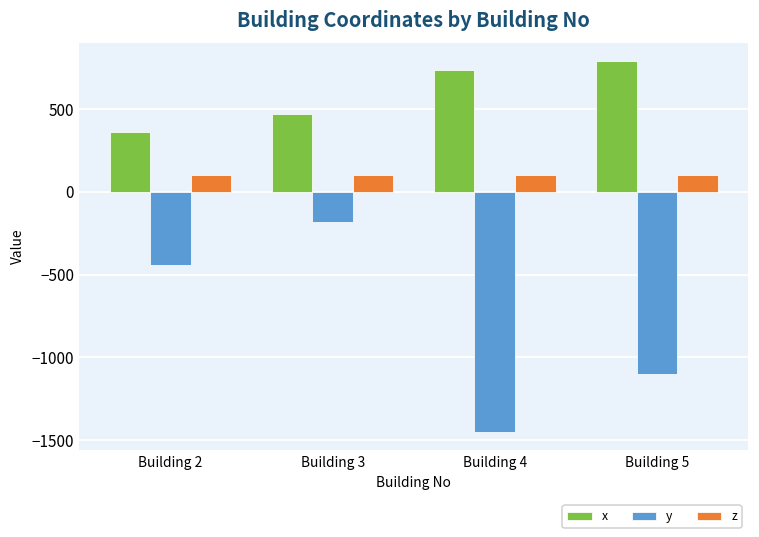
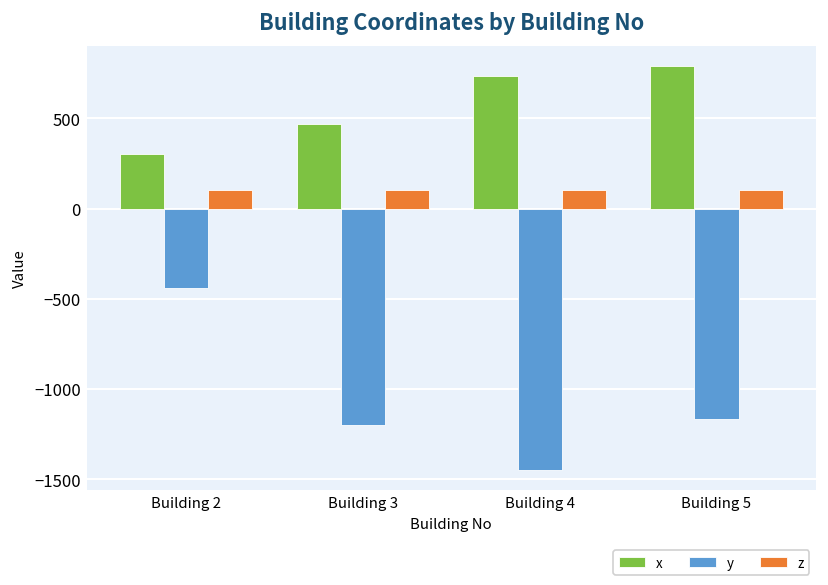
x, Building 2: 360 -> 300
y, Building 3: -190 -> -1200
y, Building 5: -1100 -> -1170
